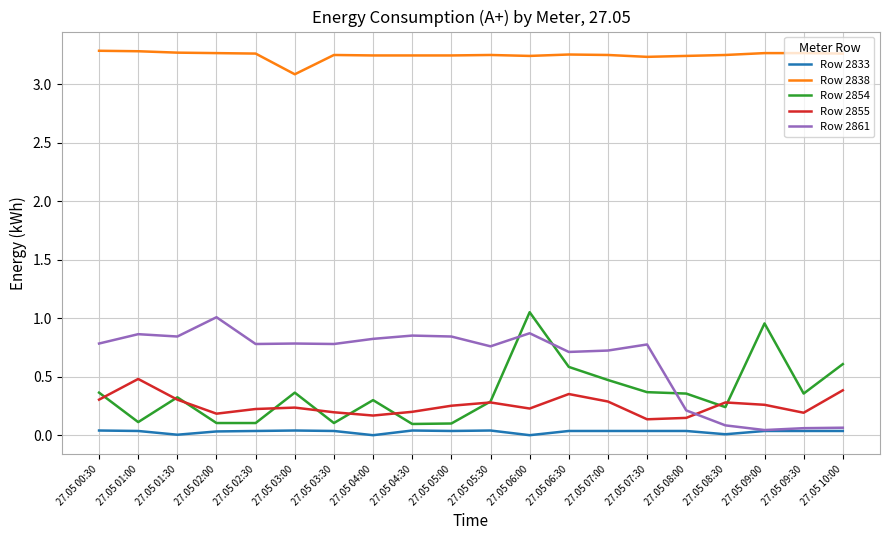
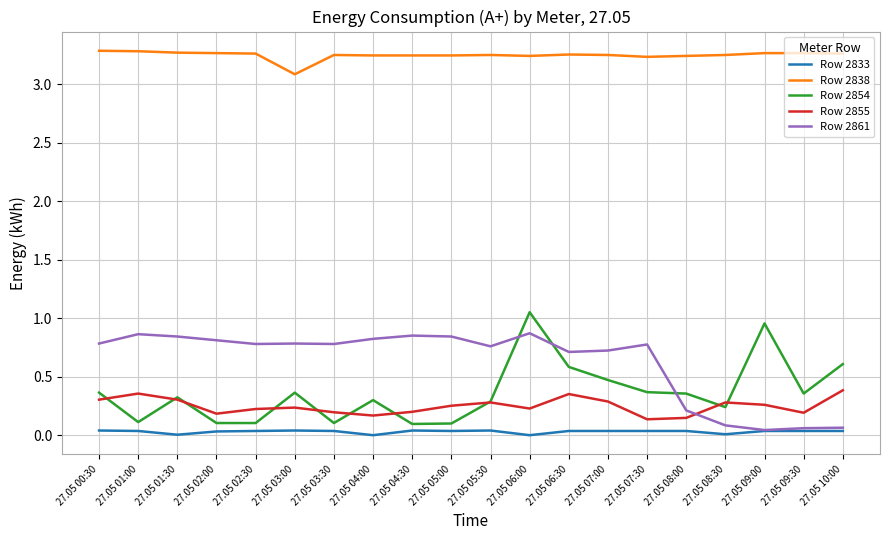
Row 2855, 27.05 01:00: 0.48 -> 0.36
Row 2861, 27.05 02:00: 1.01 -> 0.81
